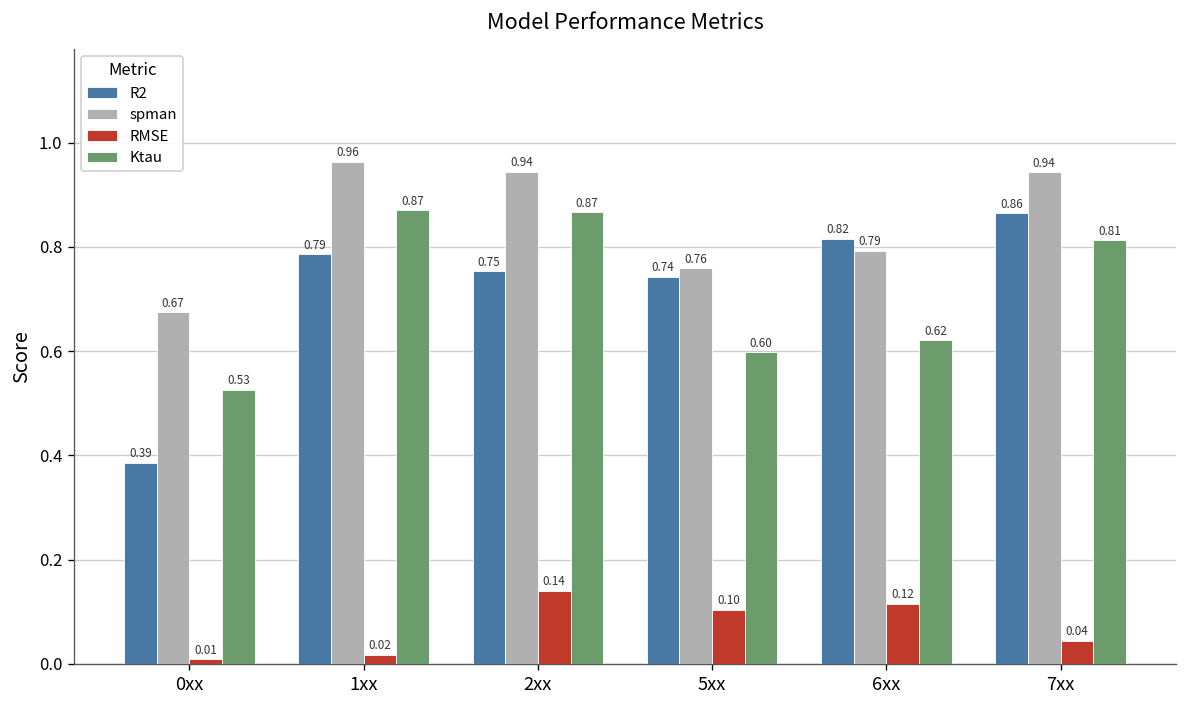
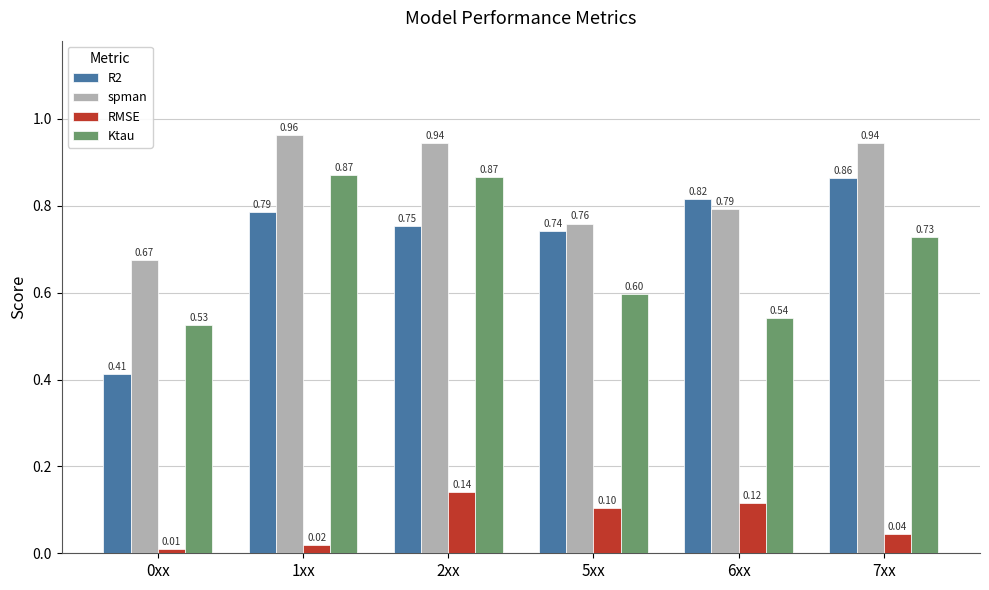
R2, 0xx: 0.39 -> 0.41
Ktau, 6xx: 0.62 -> 0.54
Ktau, 7xx: 0.81 -> 0.73
